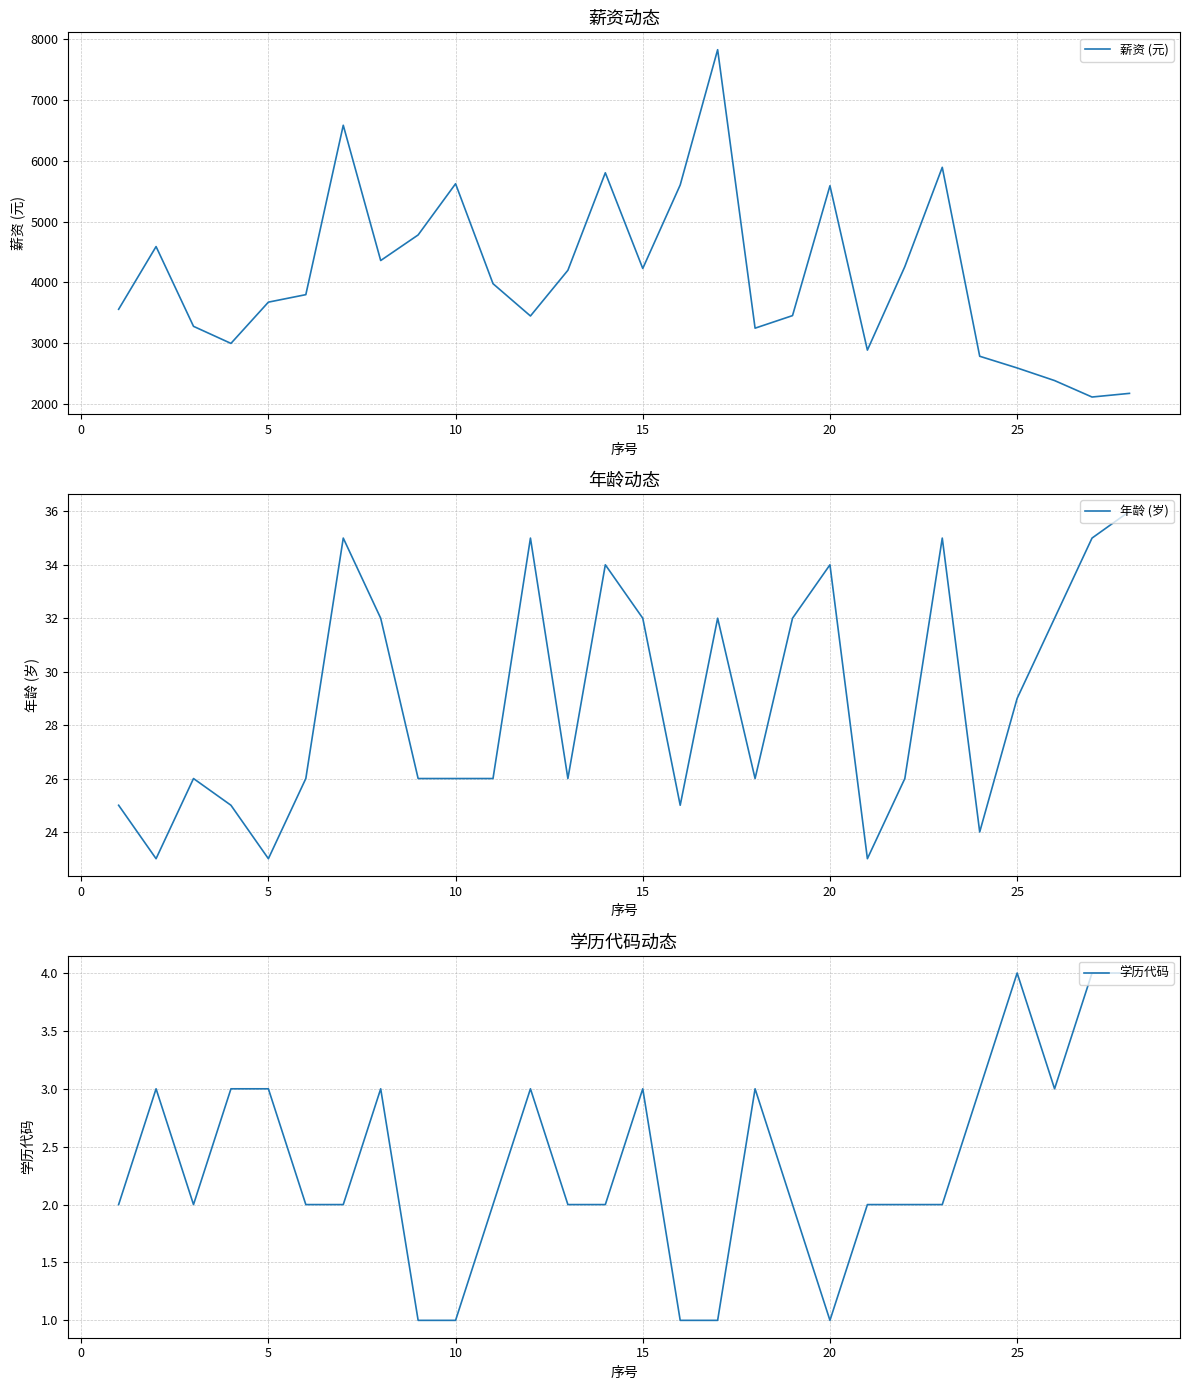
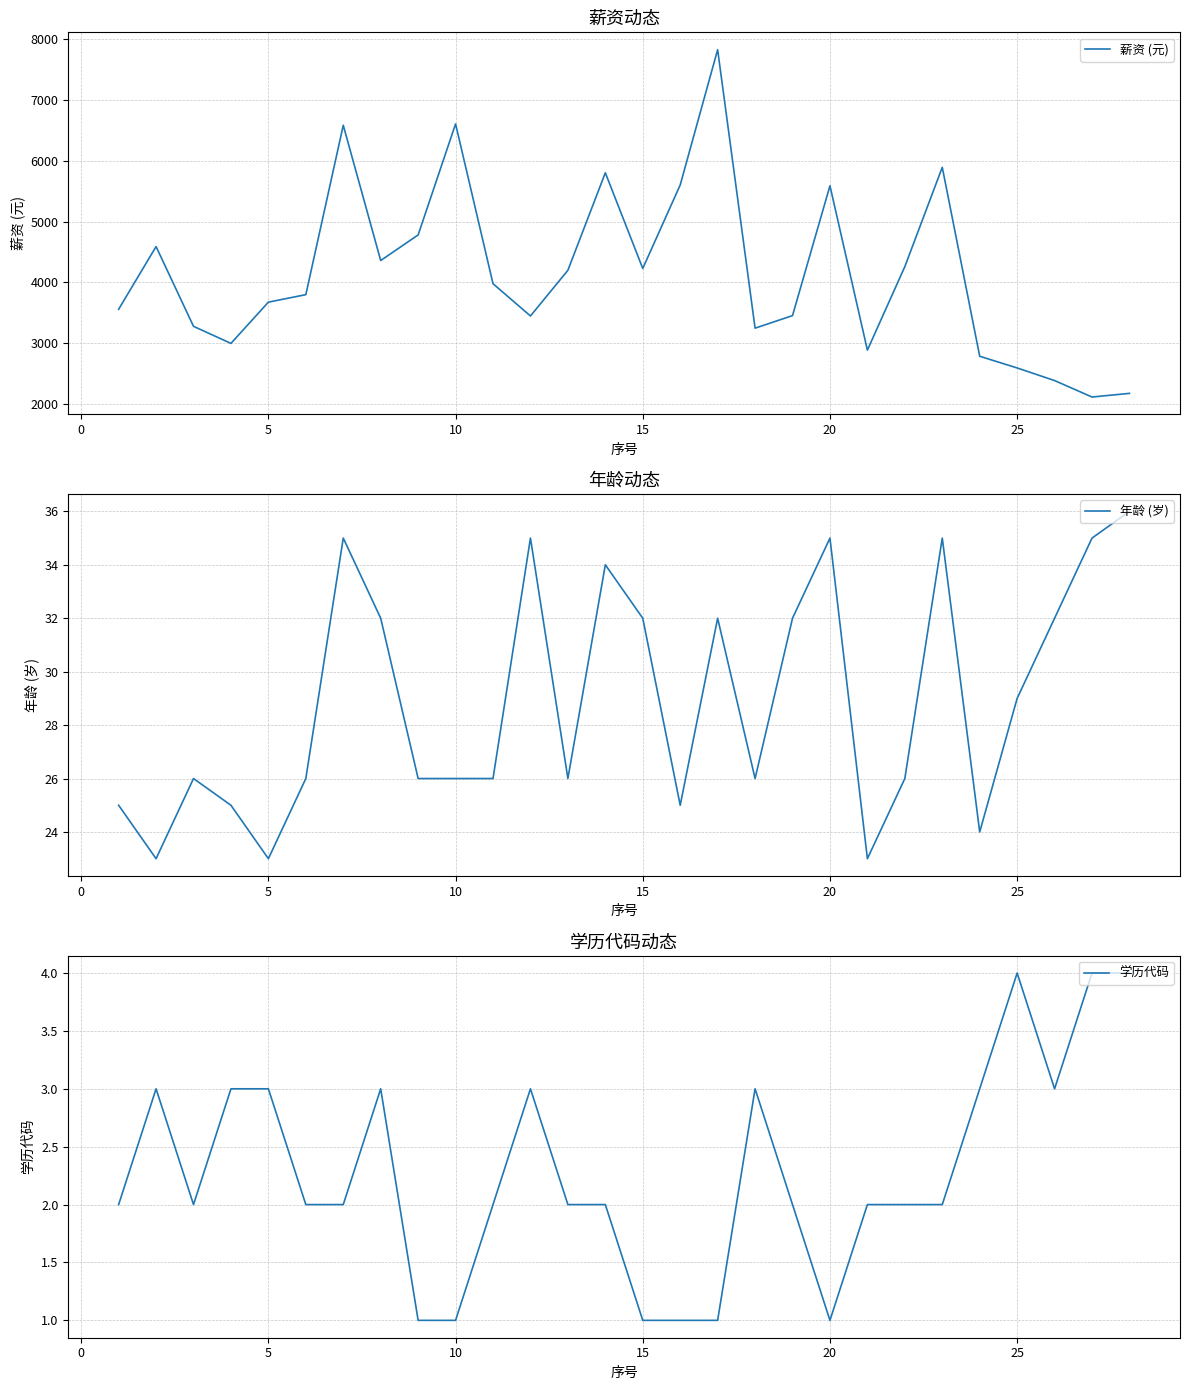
薪资动态, 10: 5600 -> 6600
年龄动态, 20: 34 -> 35
学历代码动态, 15: 3 -> 1
